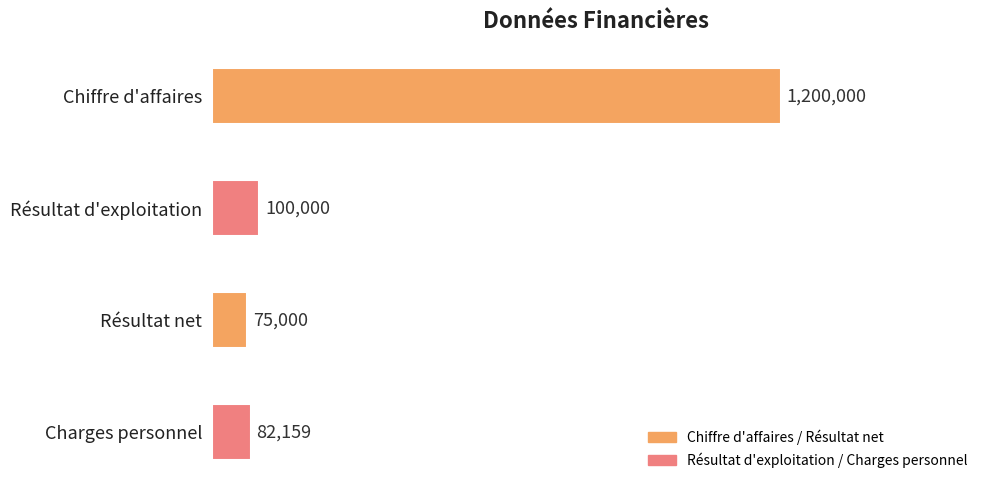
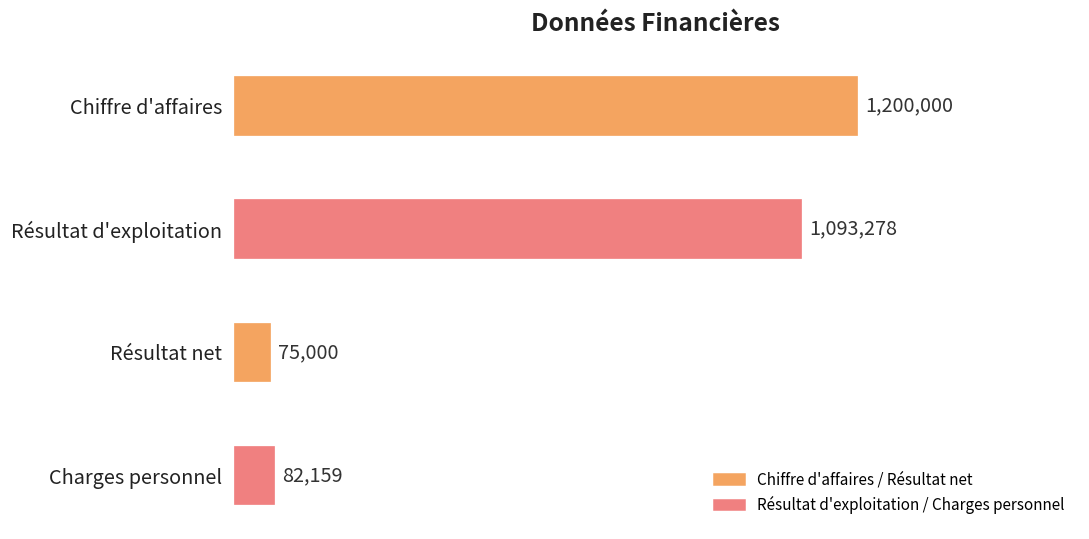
Résultat d'exploitation: 100,000 -> 1,093,278
